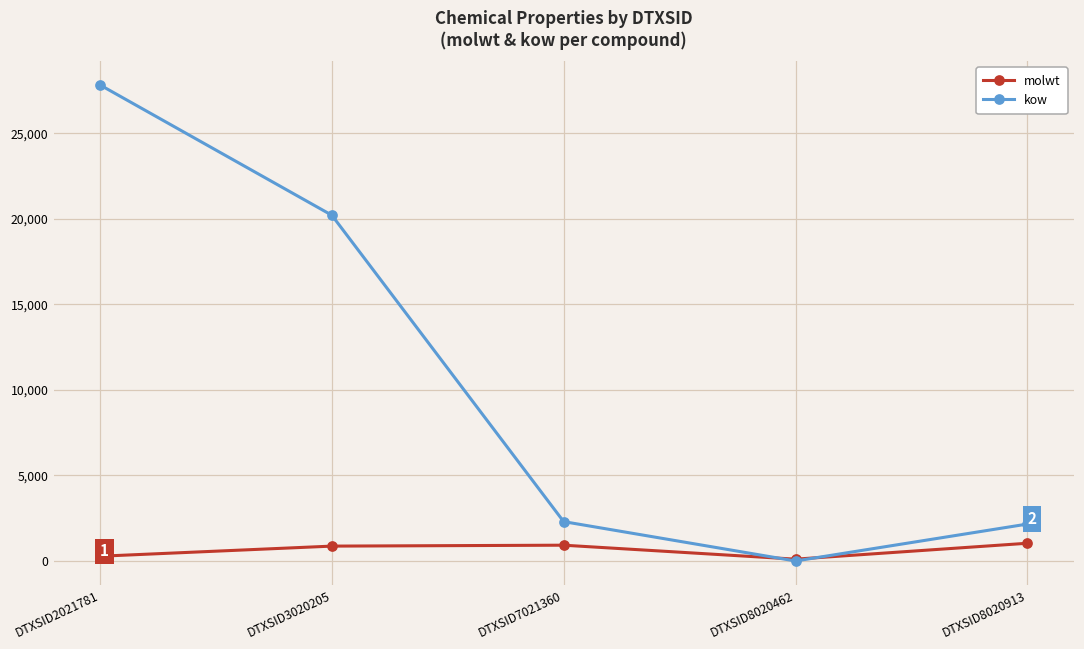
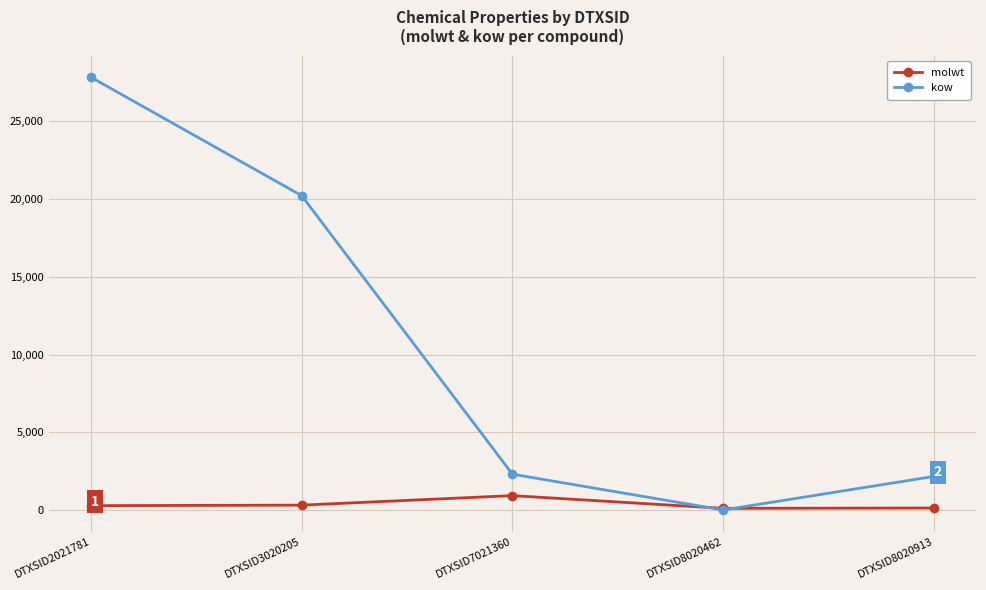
molwt, DTXSID3020205: 900 -> 300
molwt, DTXSID8020913: 1,000 -> 100
